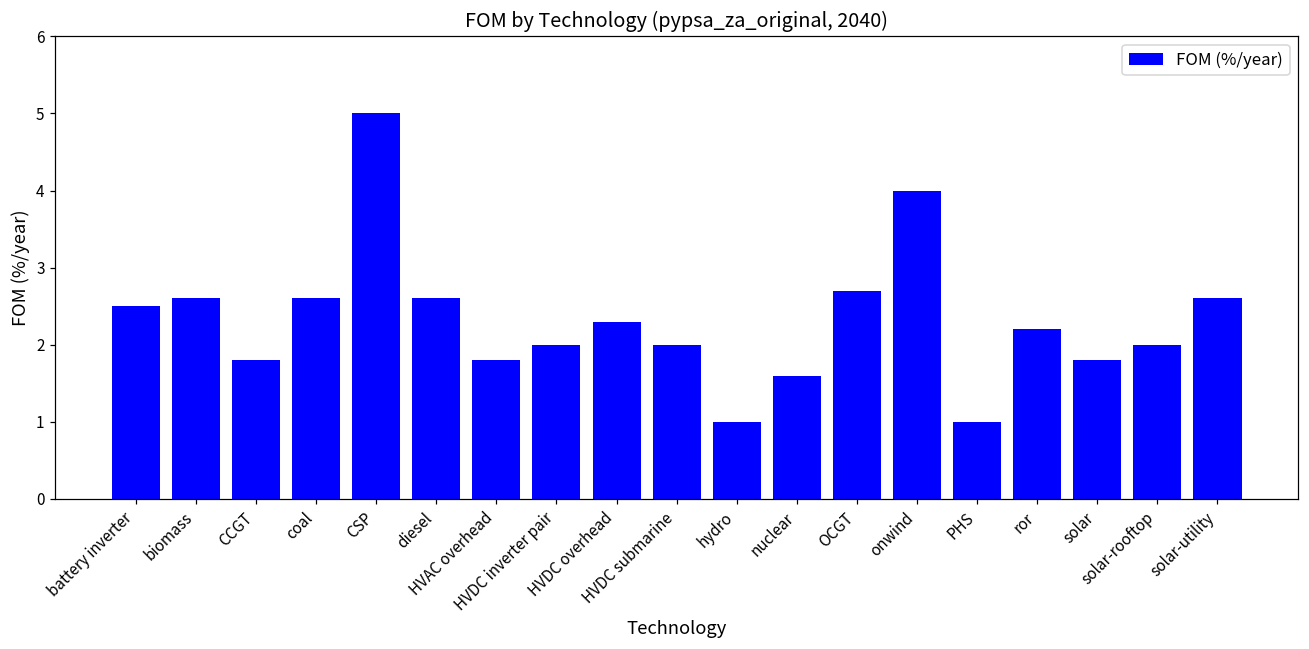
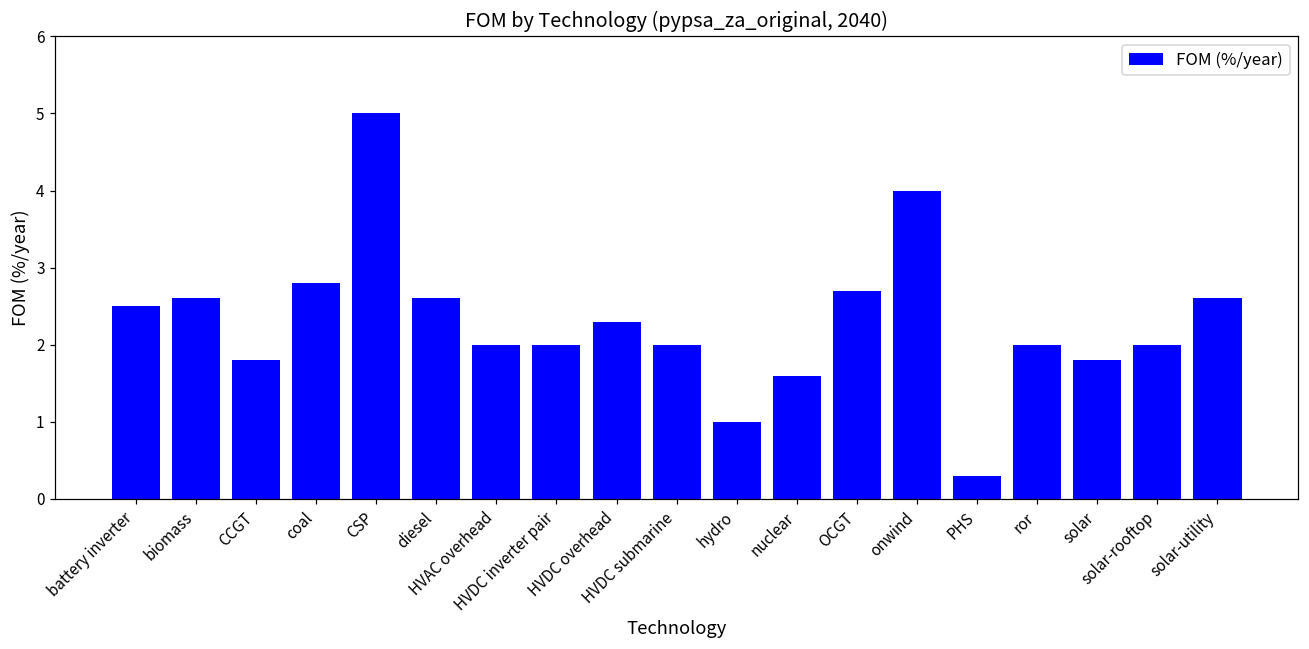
coal: 2.6 -> 2.8
HVAC overhead: 1.8 -> 2.0
PHS: 1.0 -> 0.3
ror: 2.2 -> 2.0
